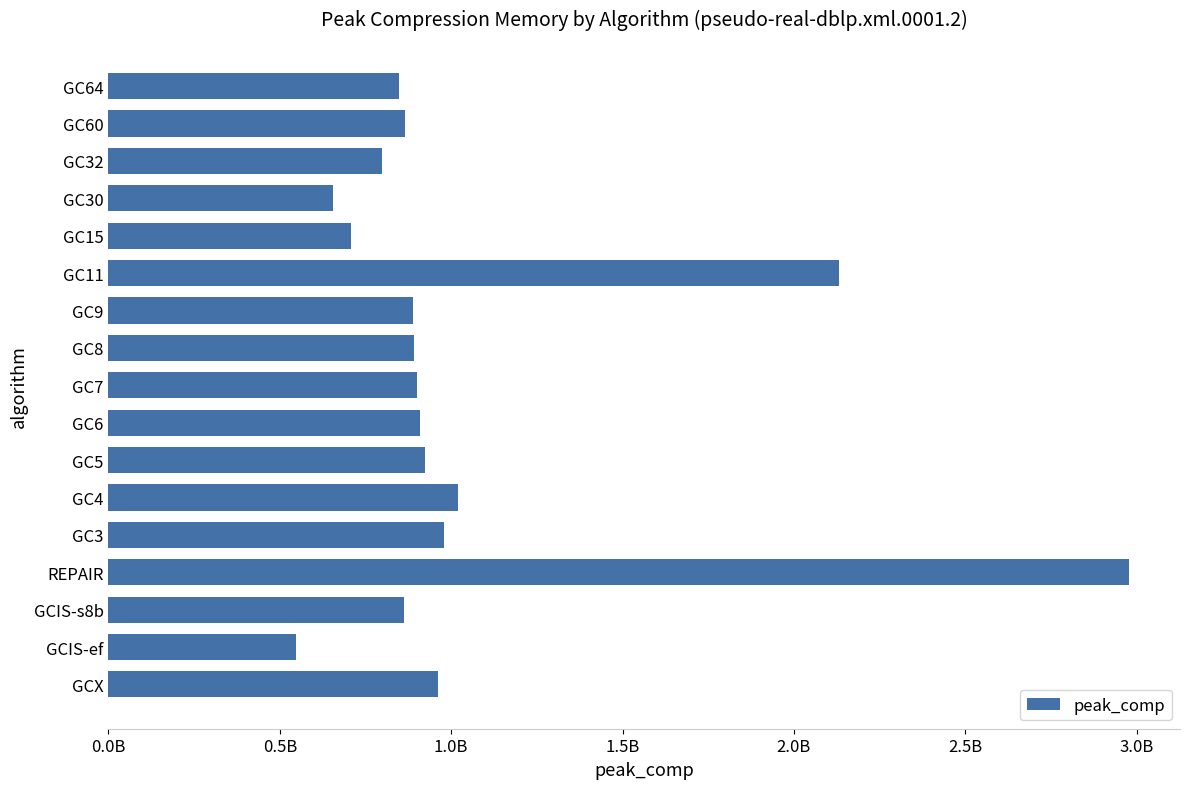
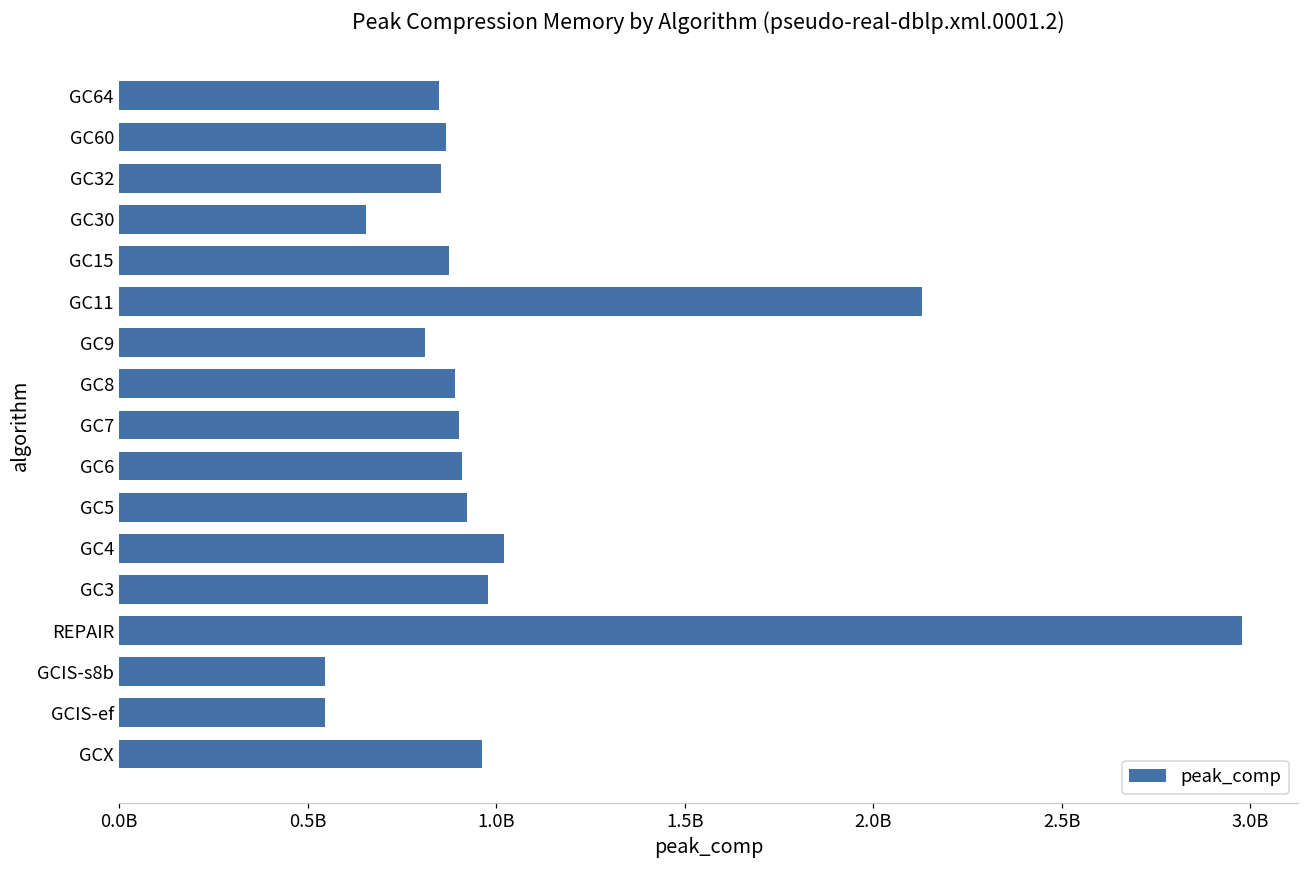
GC32: 800000000 -> 850000000
GC15: 710000000 -> 870000000
GC9: 890000000 -> 810000000
GCIS-s8b: 860000000 -> 550000000
